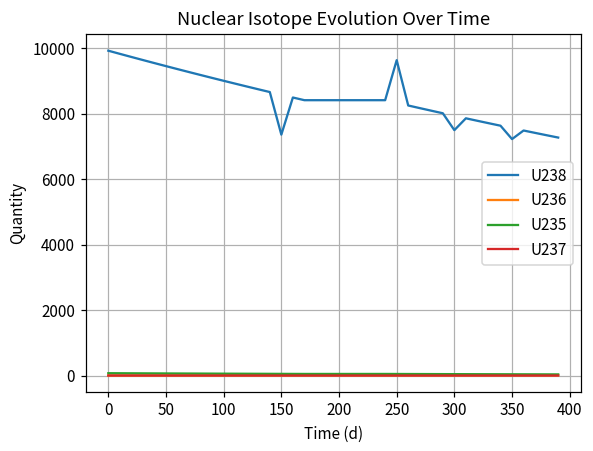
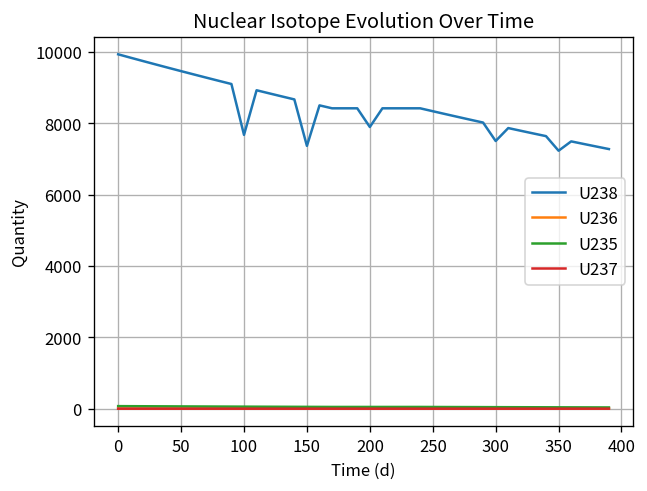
U238, 100: 9000 -> 7700
U238, 200: 8400 -> 7900
U238, 250: 9600 -> 8300
